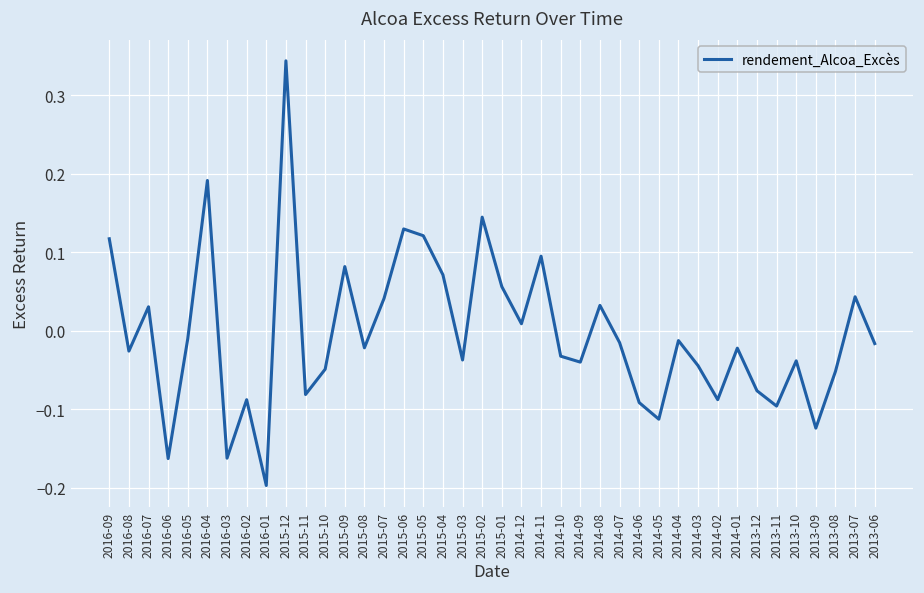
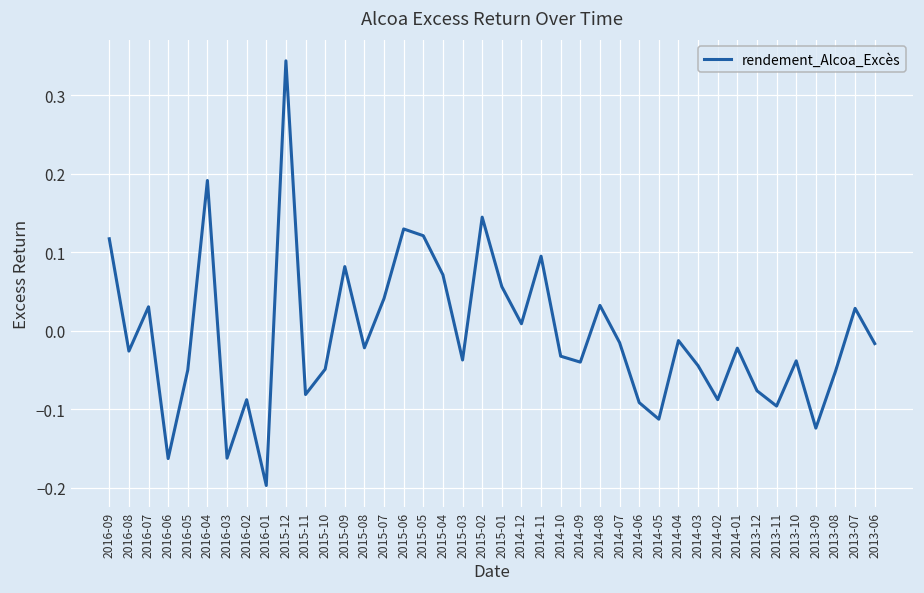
2016-05: -0.01 -> -0.05
2013-07: 0.04 -> 0.03
